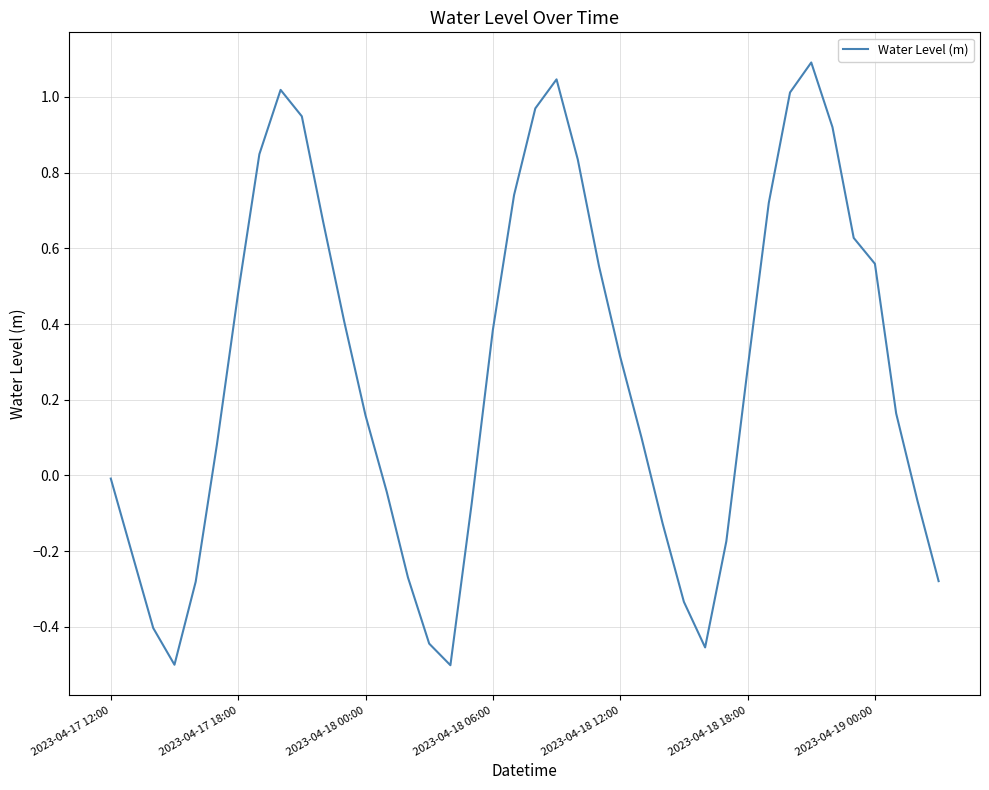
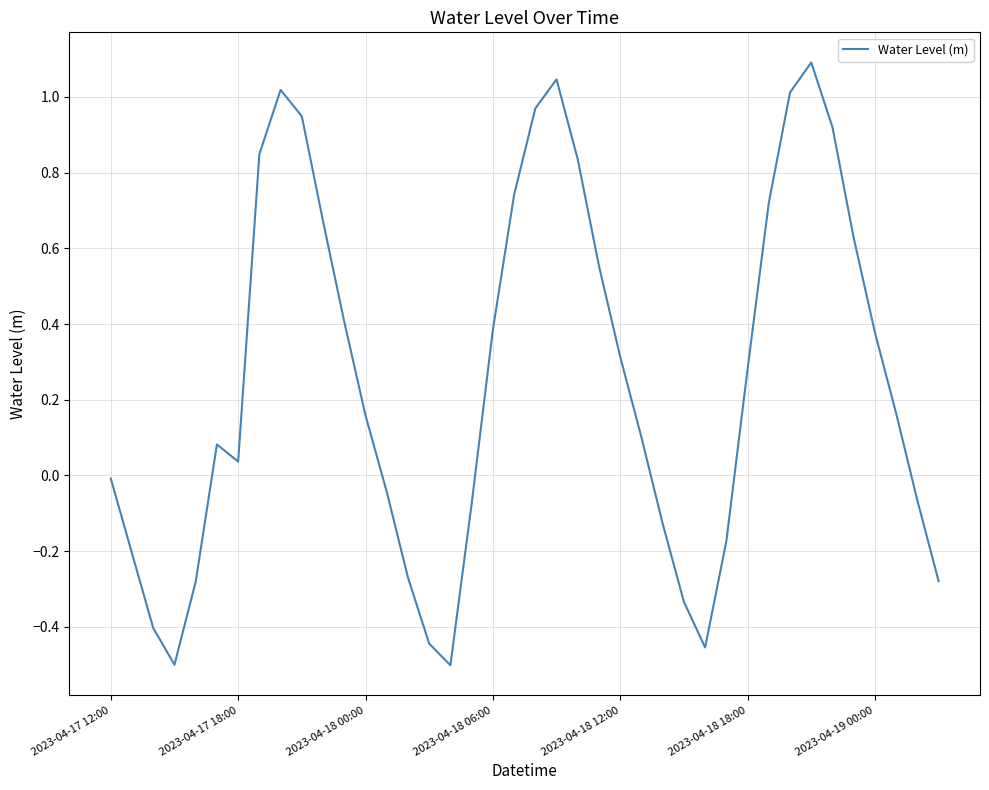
2023-04-17 18:00: 0.48 -> 0.04
2023-04-19 00:00: 0.56 -> 0.38
